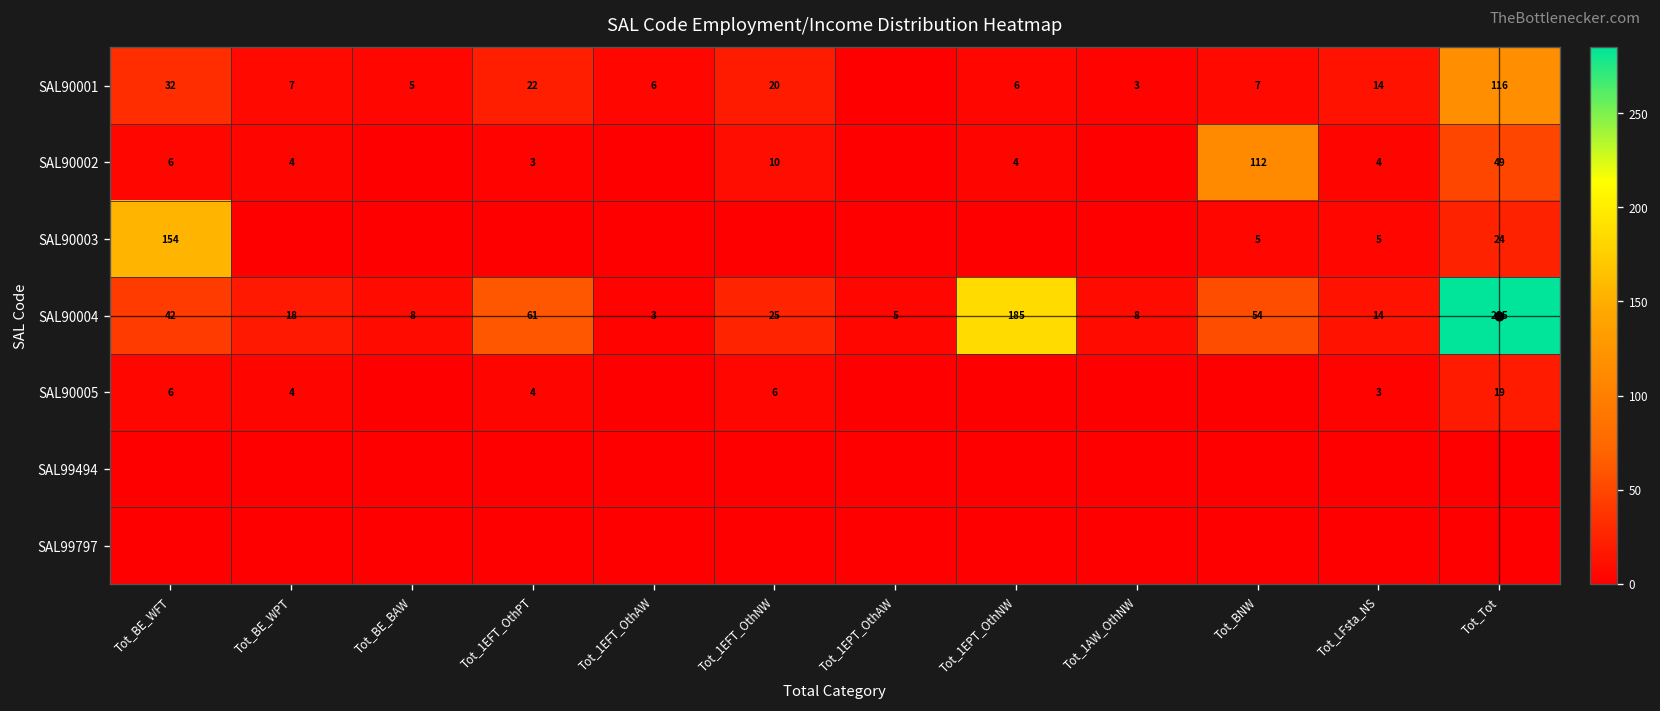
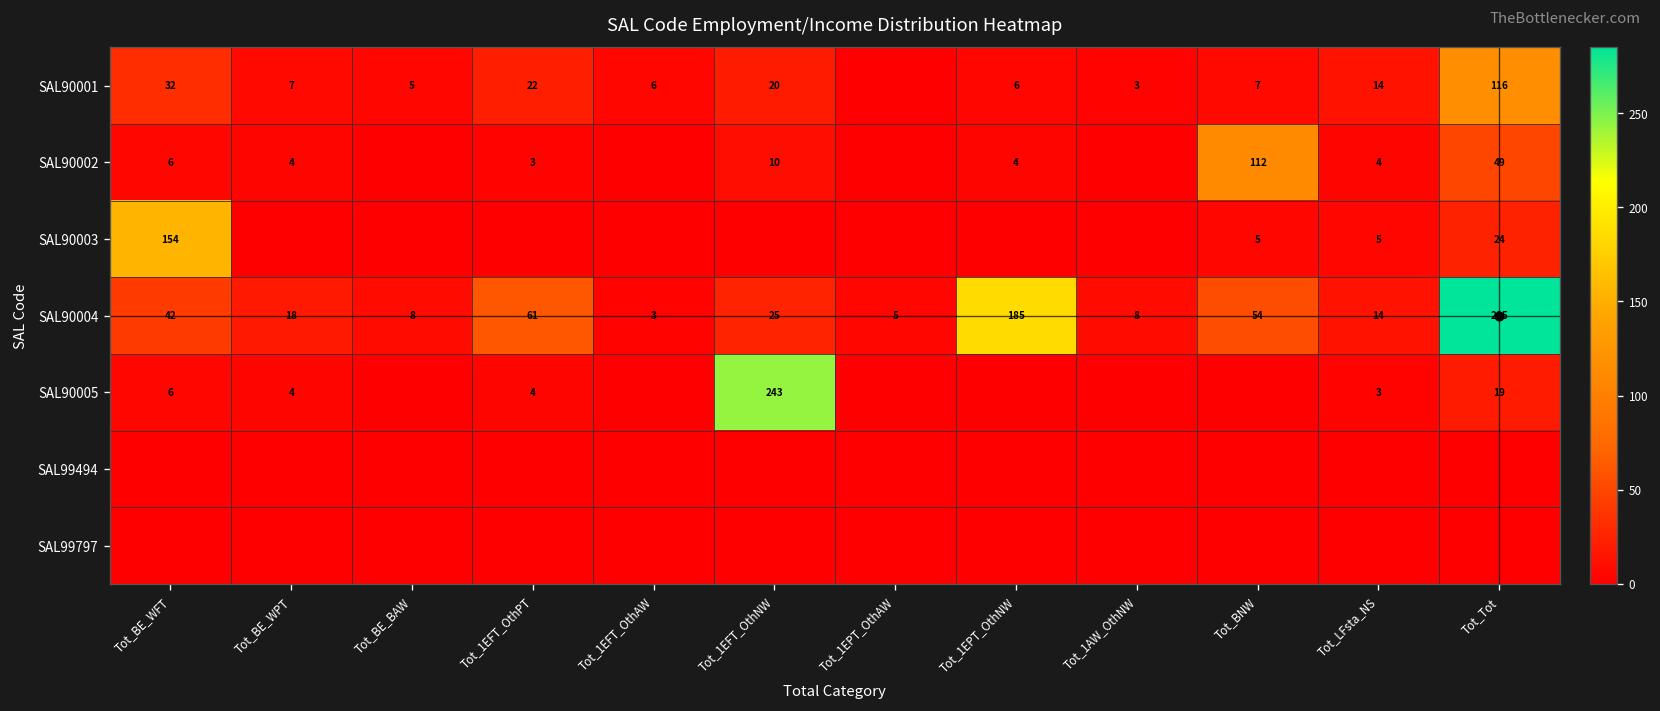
SAL90005, Tot_1EFT_OthNW: 6 -> 243
